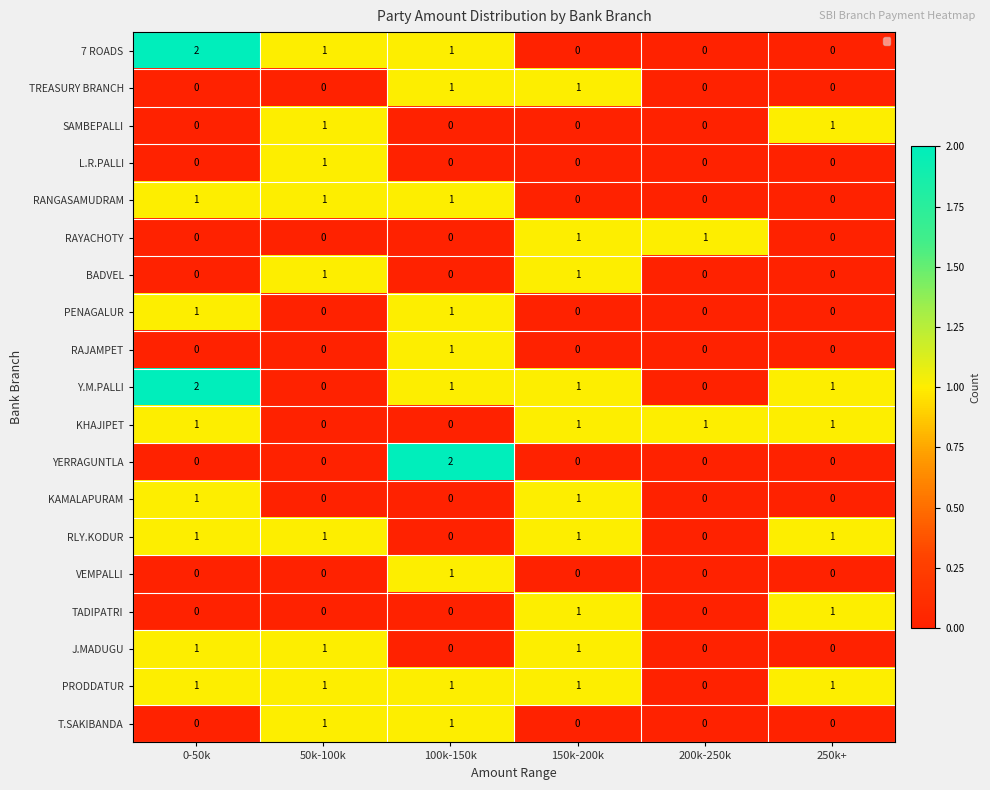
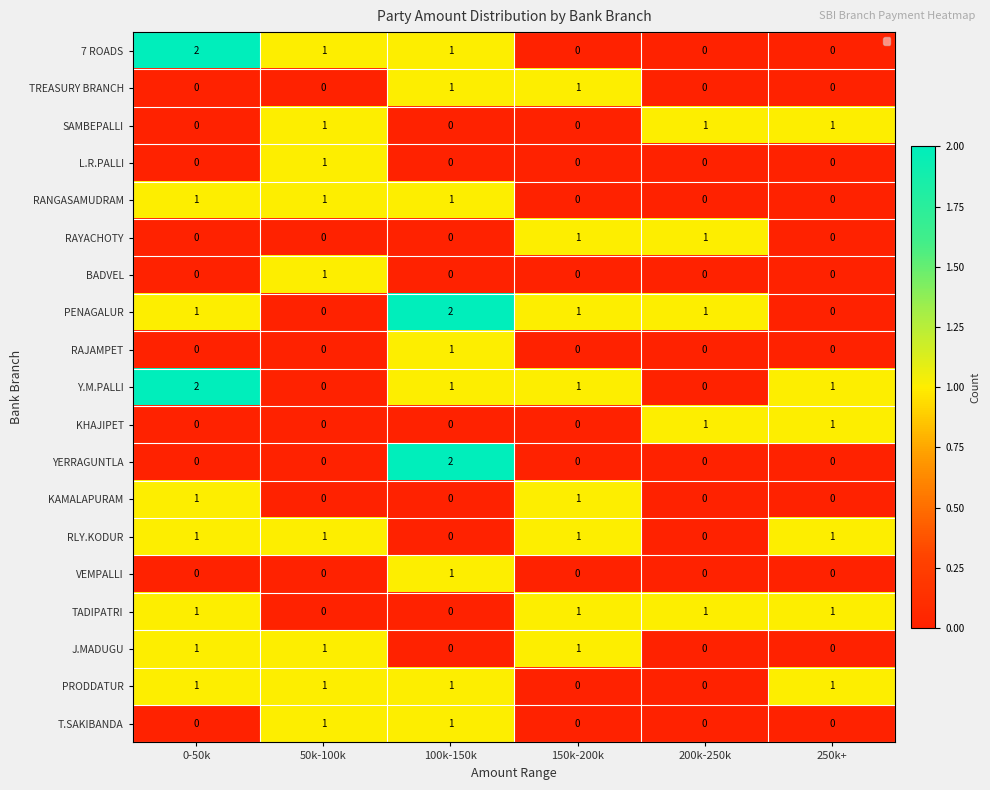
SAMBEPALLI, 200k-250k: 0 -> 1
BADVEL, 150k-200k: 1 -> 0
PENAGALUR, 100k-150k: 1 -> 2
PENAGALUR, 150k-200k: 0 -> 1
PENAGALUR, 200k-250k: 0 -> 1
KHAJIPET, 0-50k: 1 -> 0
KHAJIPET, 150k-200k: 1 -> 0
TADIPATRI, 0-50k: 0 -> 1
TADIPATRI, 200k-250k: 0 -> 1
PRODDATUR, 150k-200k: 1 -> 0
